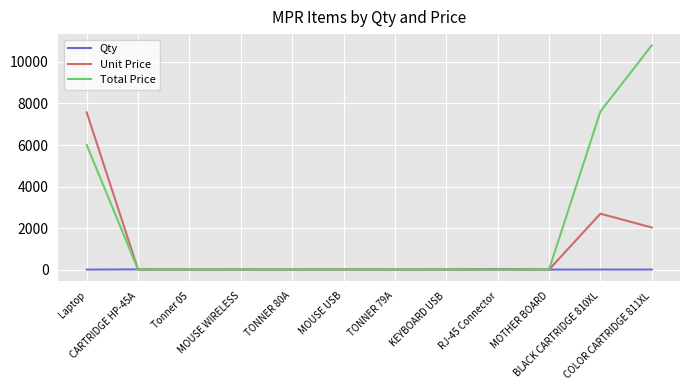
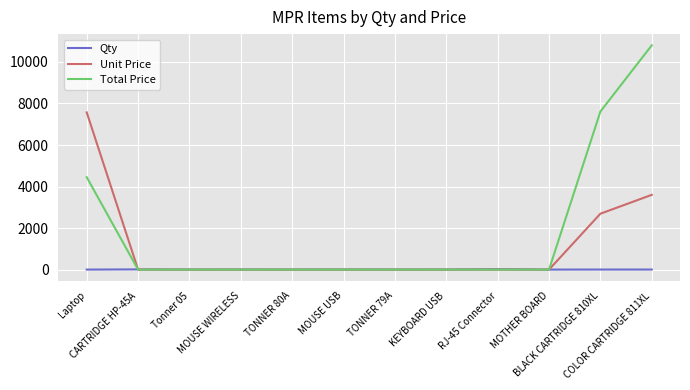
Total Price, Laptop: 6000 -> 4400
Unit Price, COLOR CARTRIDGE 811XL: 2000 -> 3600
